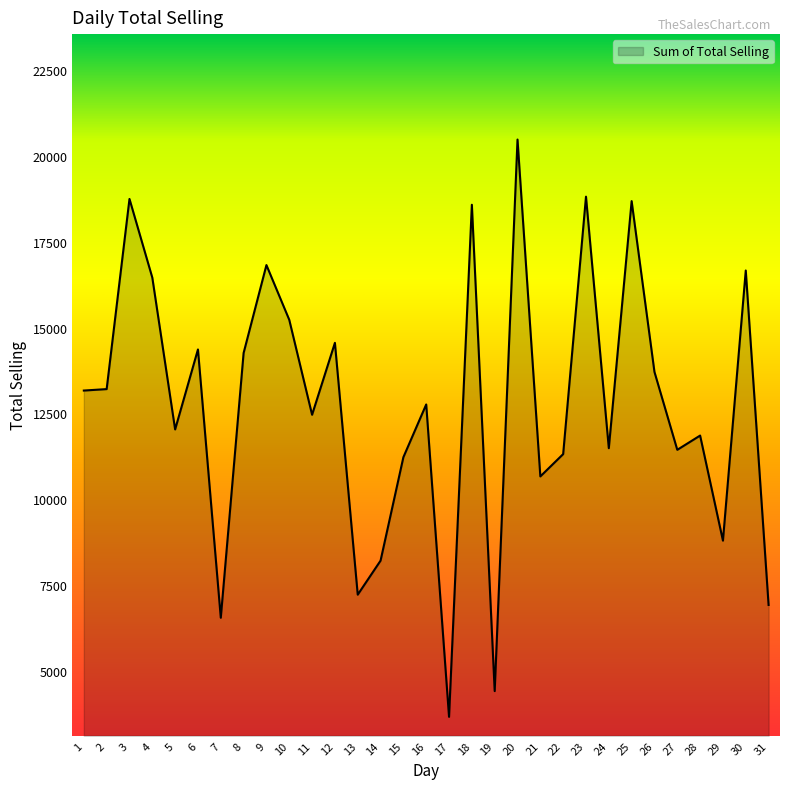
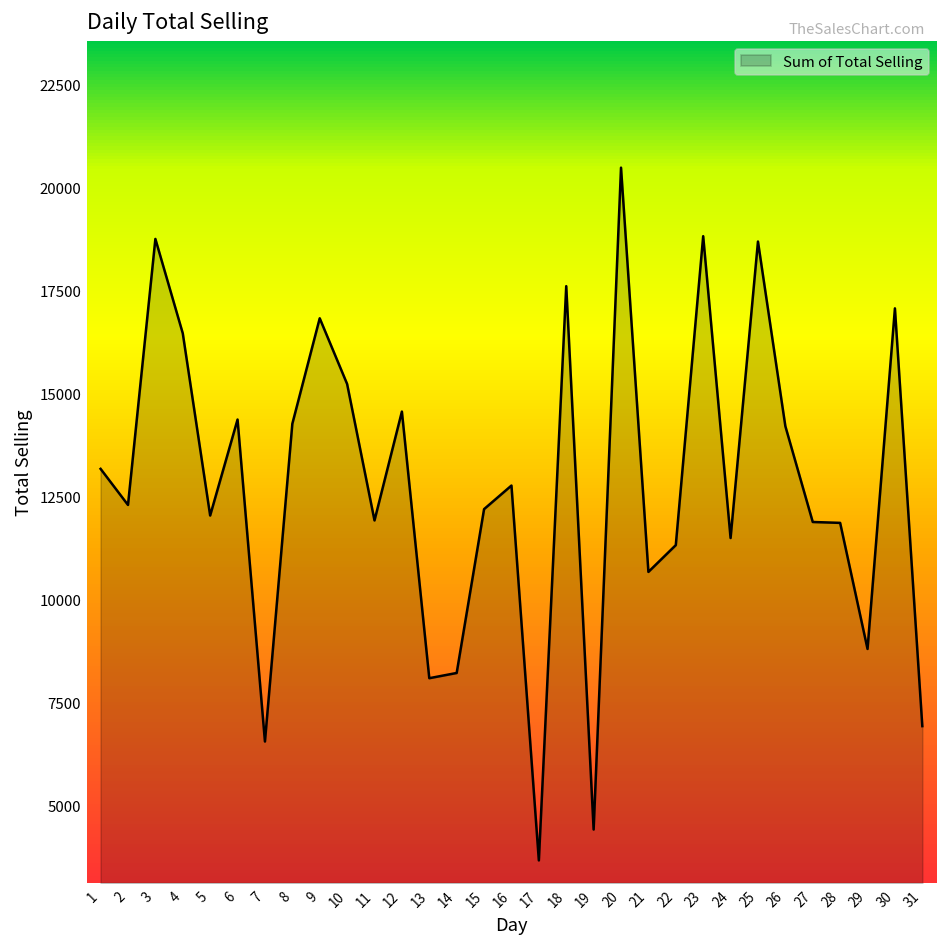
2: 13200 -> 12300
11: 12500 -> 11900
13: 7200 -> 8100
15: 11200 -> 12200
18: 18600 -> 17600
26: 13700 -> 14200
27: 11400 -> 11900
30: 16700 -> 17100
